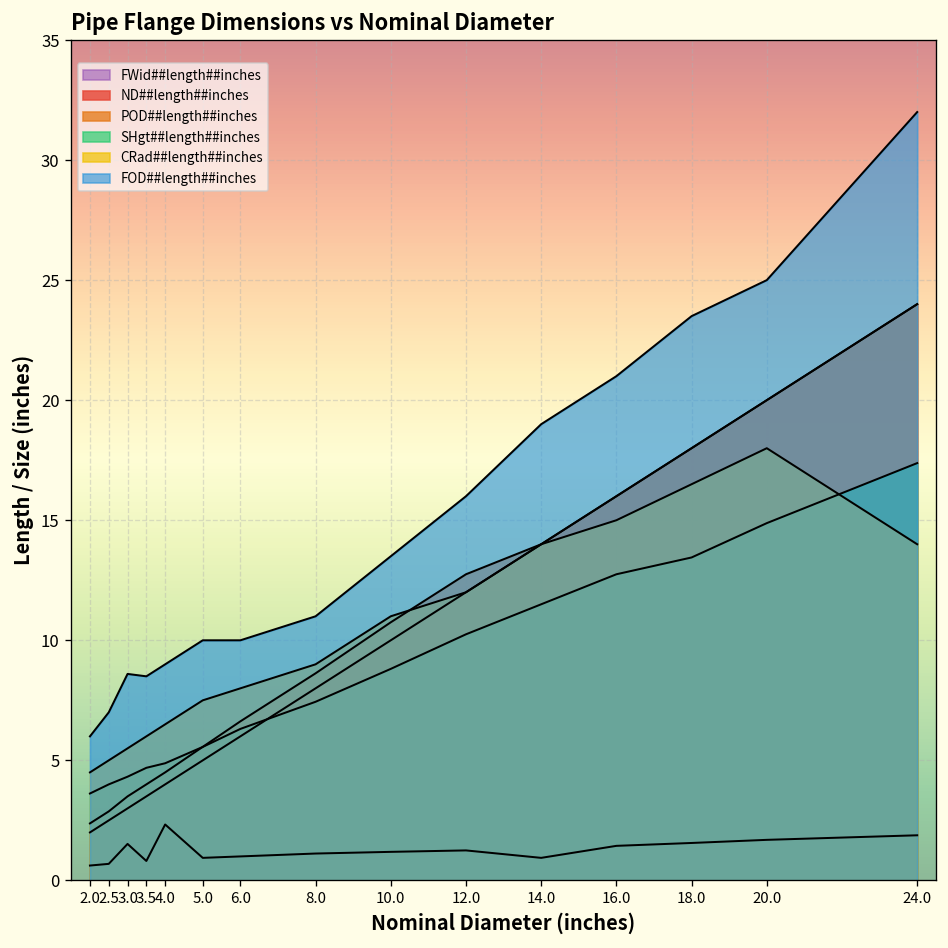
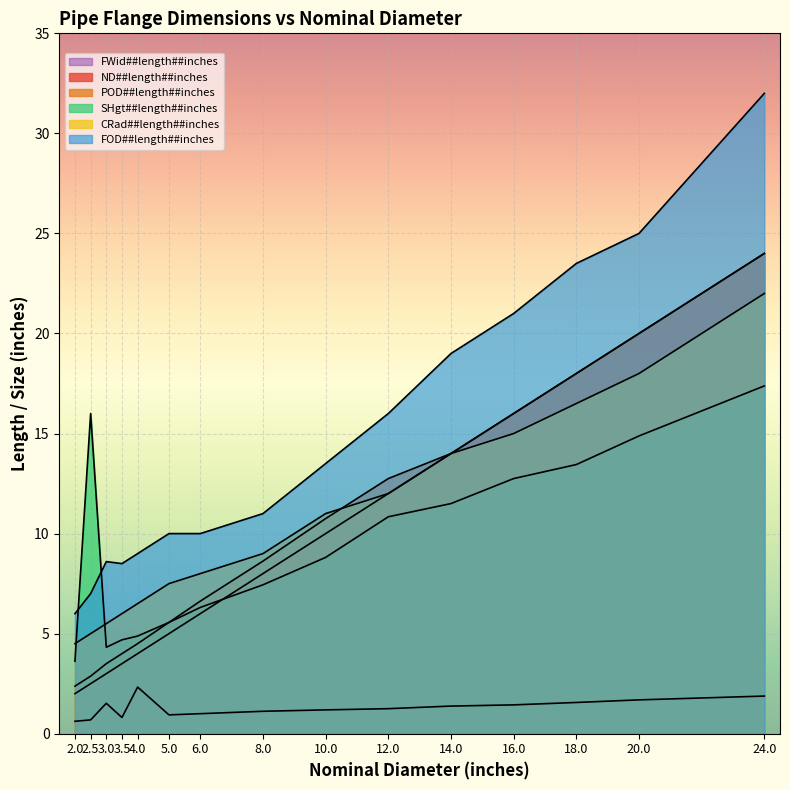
SHgt##length##inches, 2.5: 4 -> 16
SHgt##length##inches, 12.0: 10.3 -> 10.8
FWid##length##inches, 14.0: 0.9 -> 1.4
CRad##length##inches, 24.0: 14 -> 22
